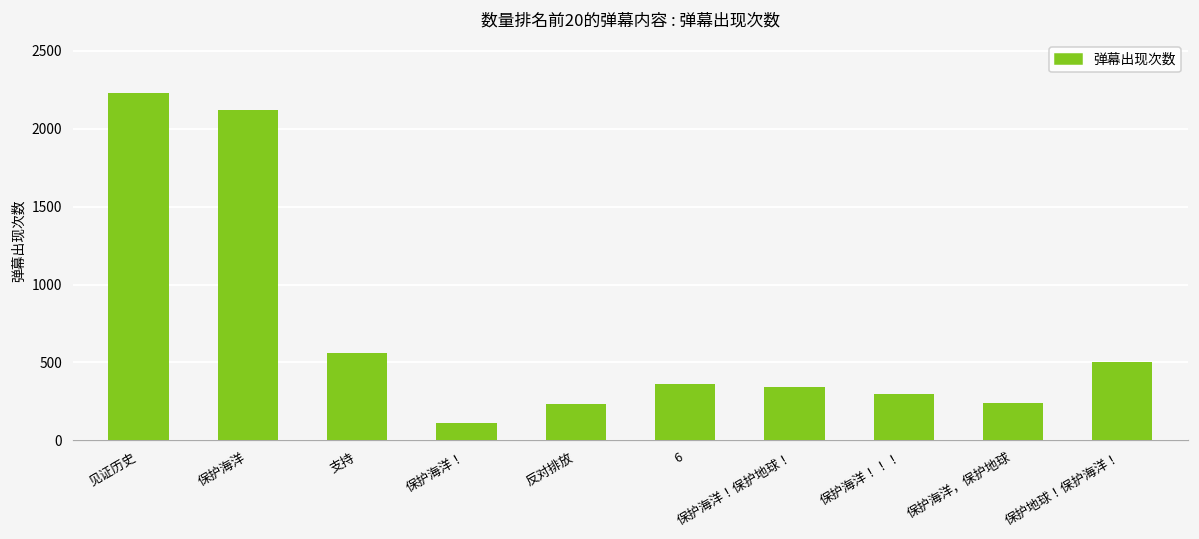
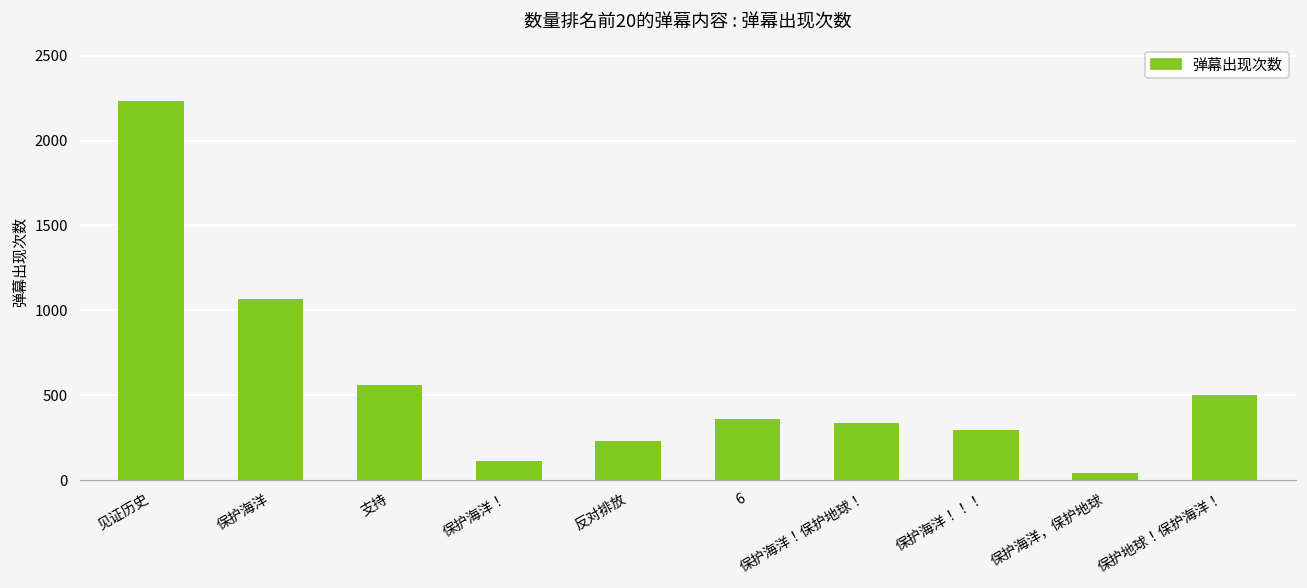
保护海洋: 2120 -> 1070
保护海洋，保护地球: 240 -> 50
